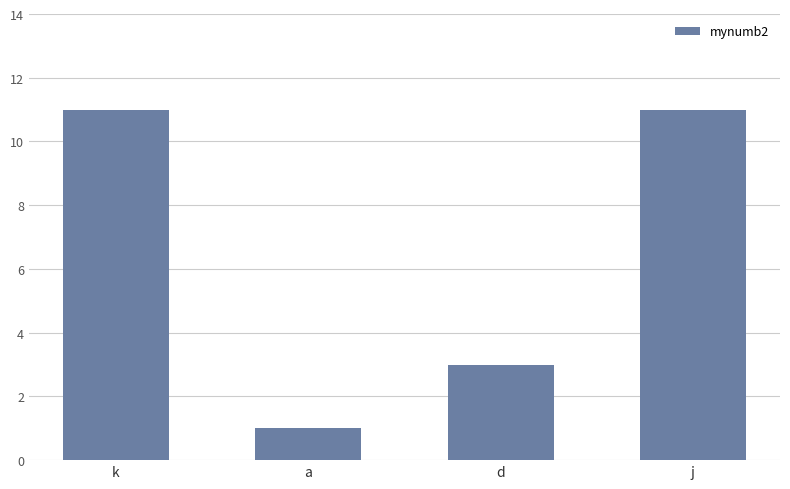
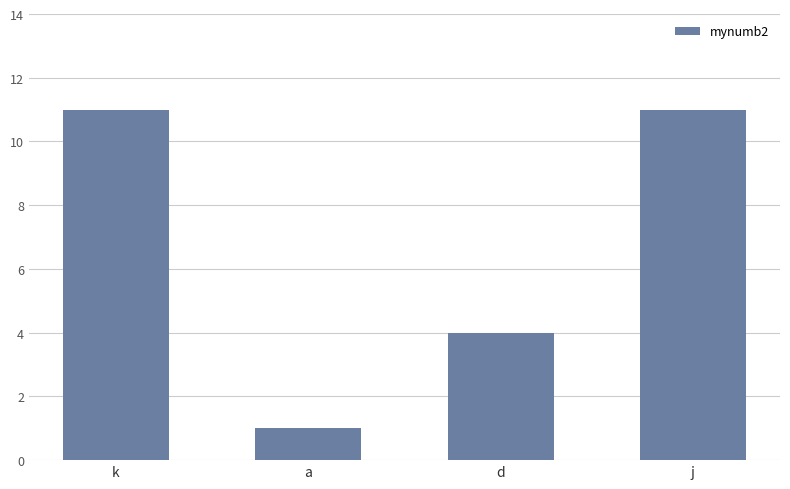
d: 3 -> 4
